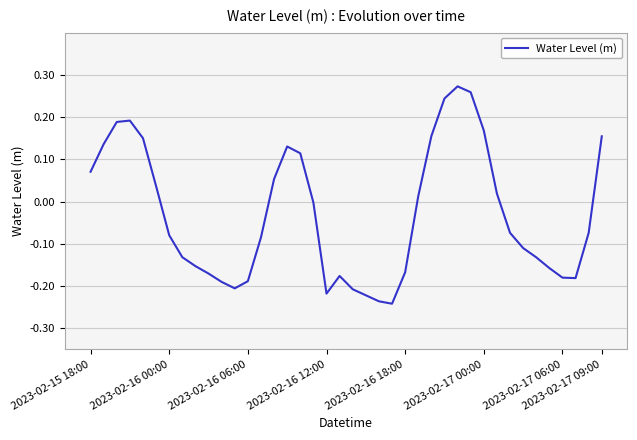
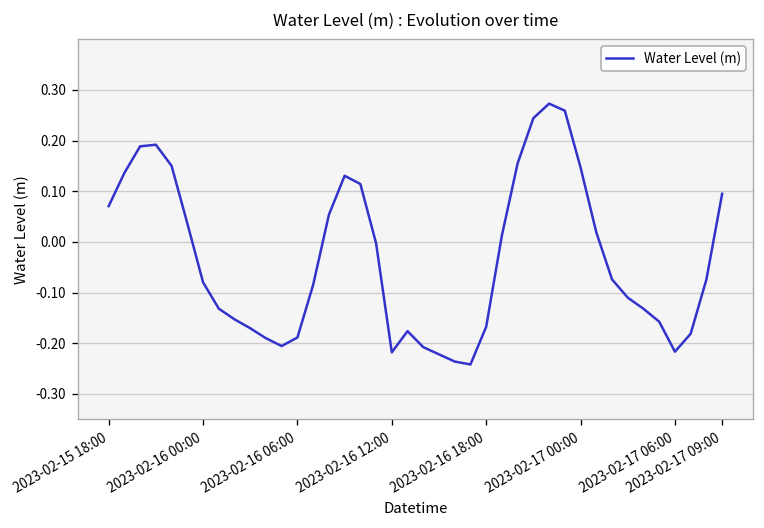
2023-02-17 00:00: 0.17 -> 0.15
2023-02-17 06:00: -0.18 -> -0.22
2023-02-17 09:00: 0.15 -> 0.09
